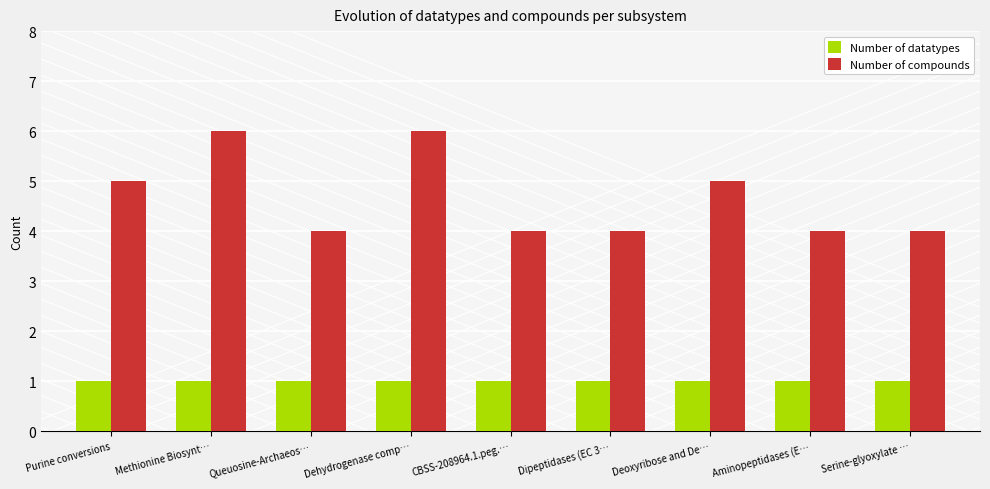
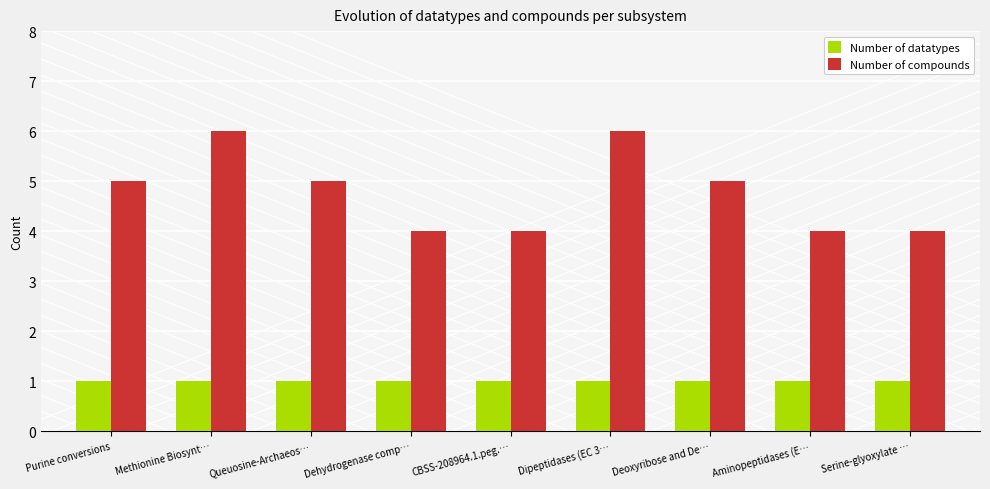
Number of compounds, Queuosine-Archaeos…: 4 -> 5
Number of compounds, Dehydrogenase comp…: 6 -> 4
Number of compounds, Dipeptidases (EC 3…: 4 -> 6
